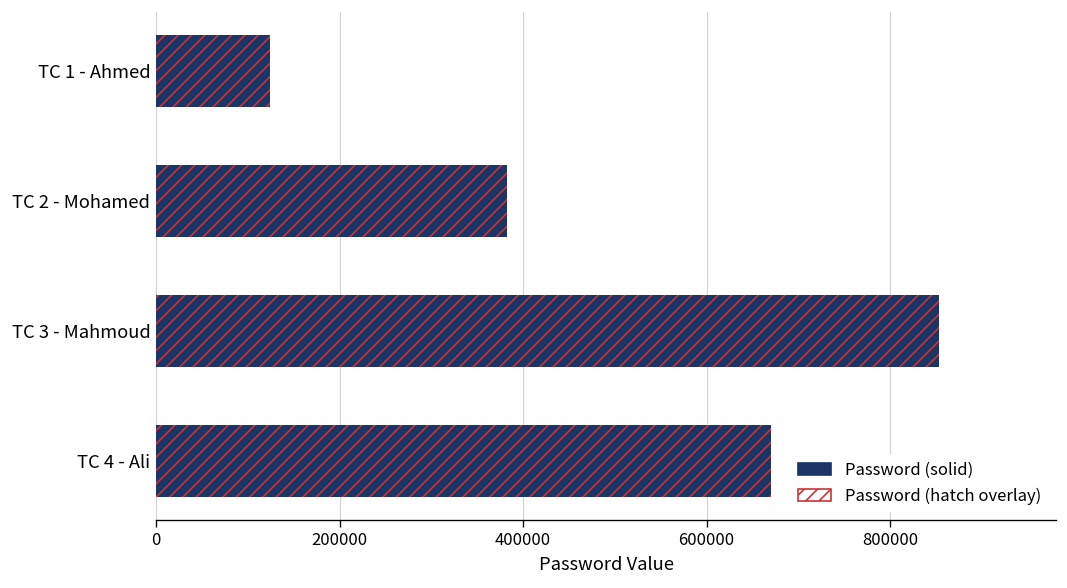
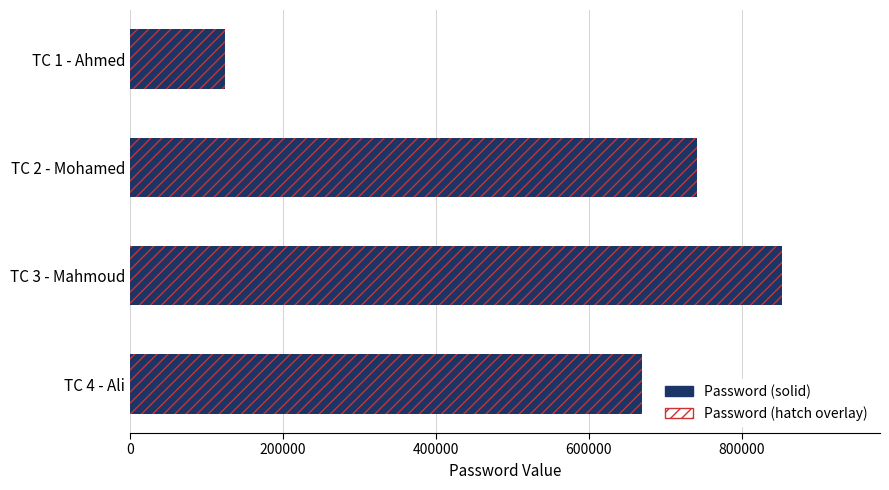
TC 2 - Mohamed: 380000 -> 740000
